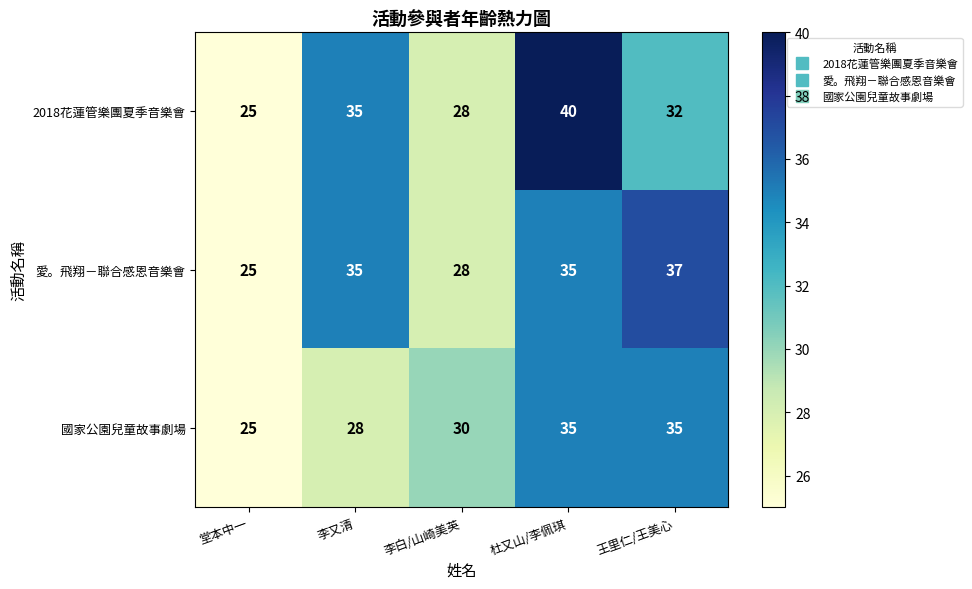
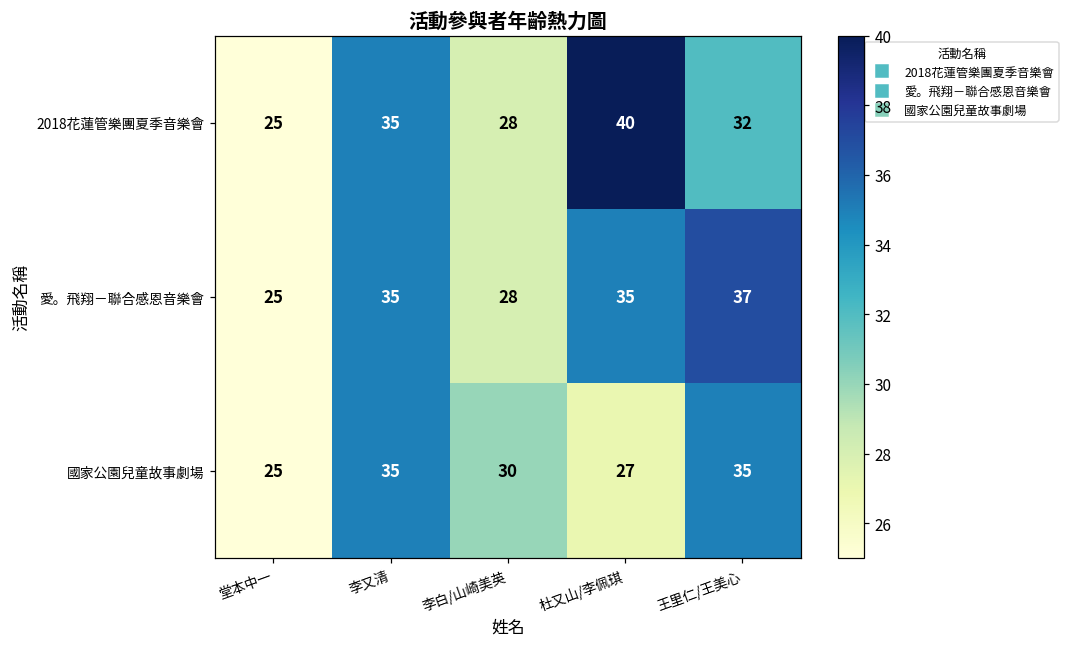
國家公園兒童故事劇場, 李又清: 28 -> 35
國家公園兒童故事劇場, 杜又山/李佩琪: 35 -> 27
